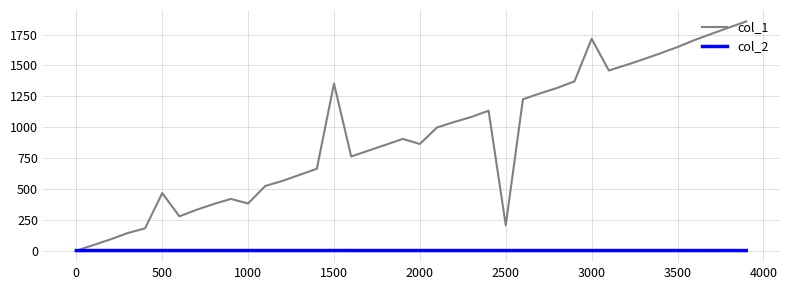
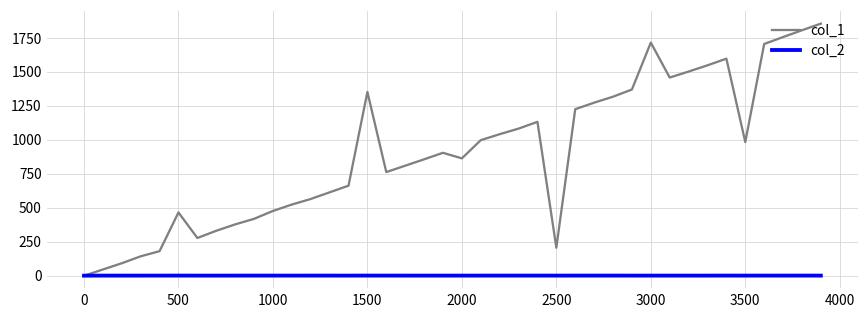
col_1, 1000: 380 -> 480
col_1, 3500: 1650 -> 980
